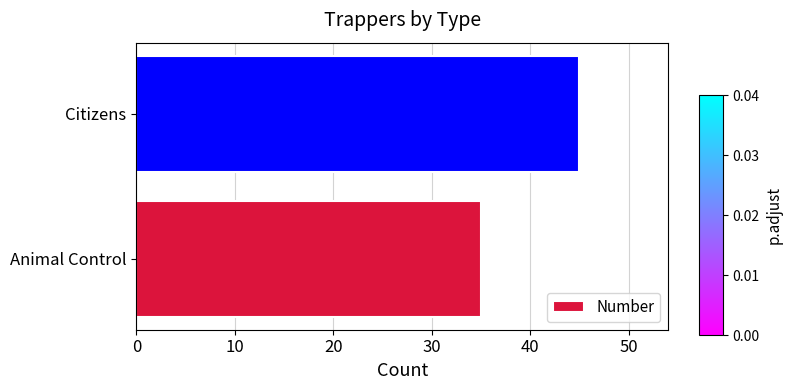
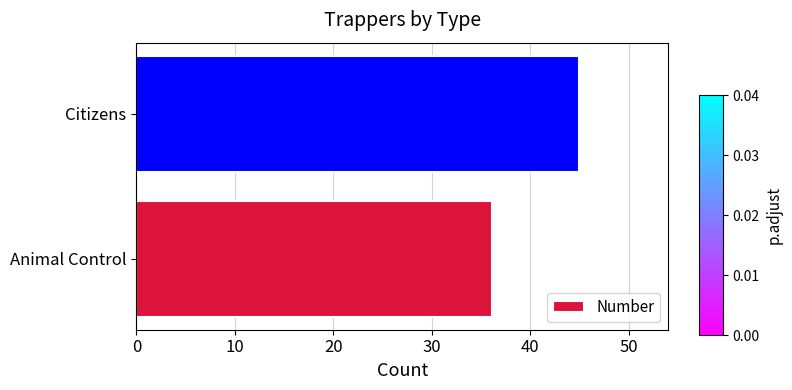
Animal Control: 35 -> 36
